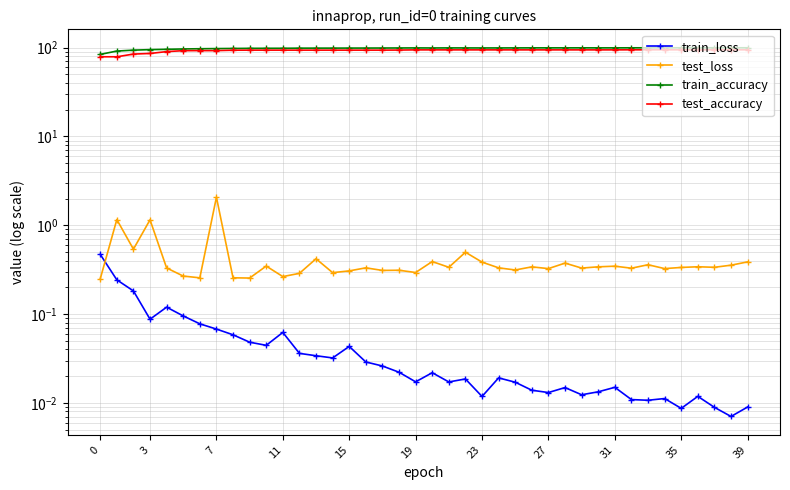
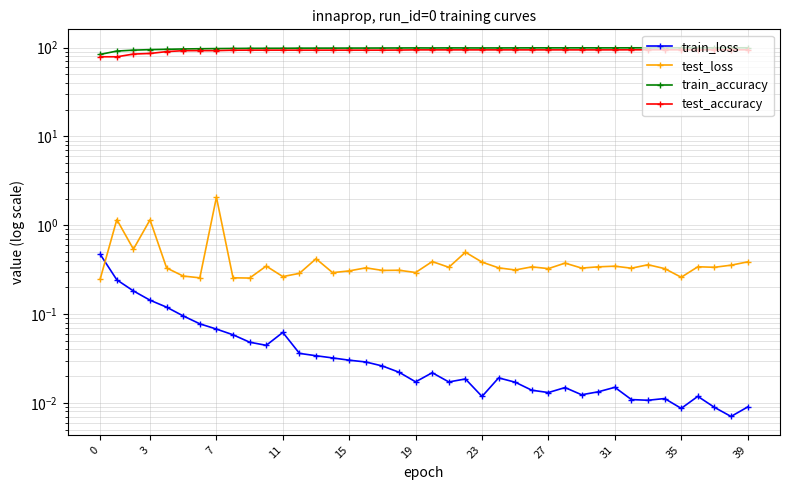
train_loss, 3: 0.09 -> 0.14
train_loss, 15: 0.04 -> 0.030
test_loss, 35: 0.34 -> 0.26
